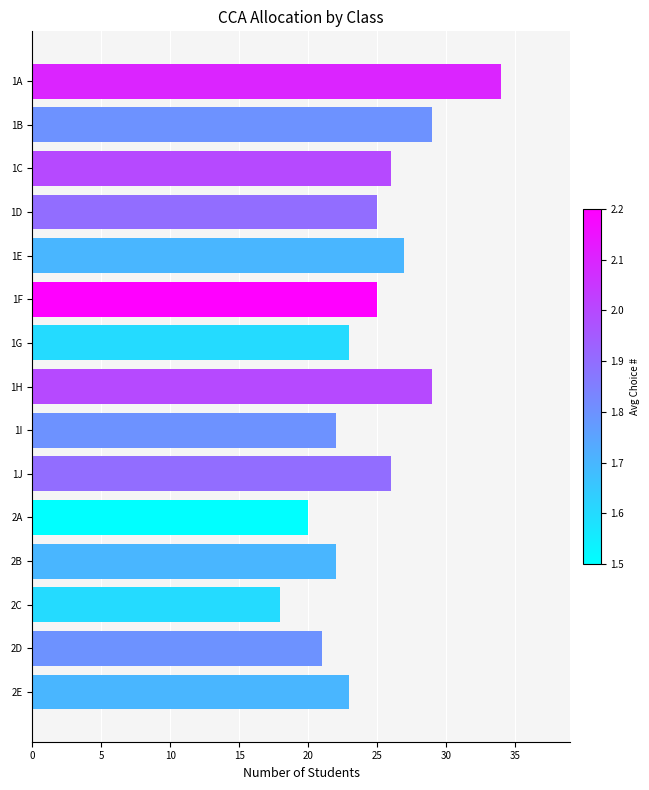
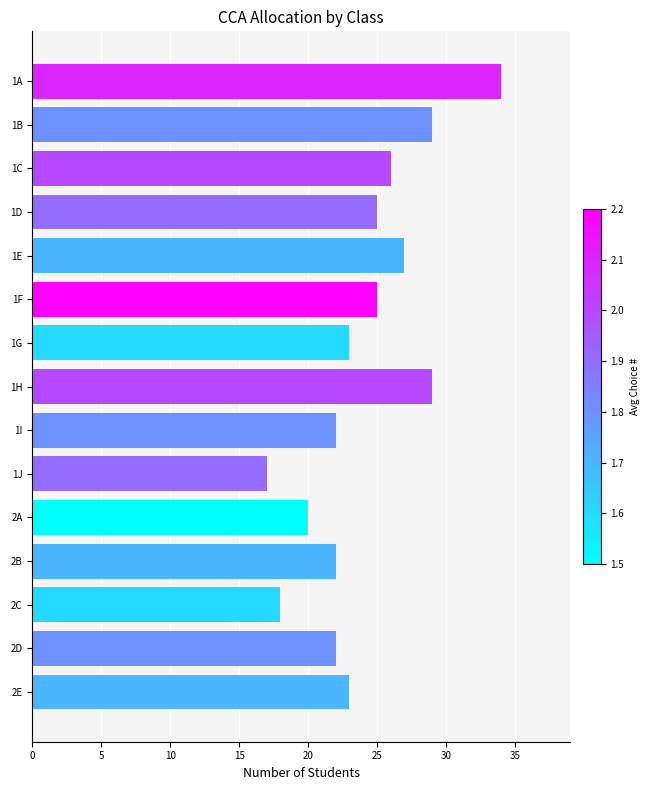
1J: 26 -> 17
2D: 21 -> 22
